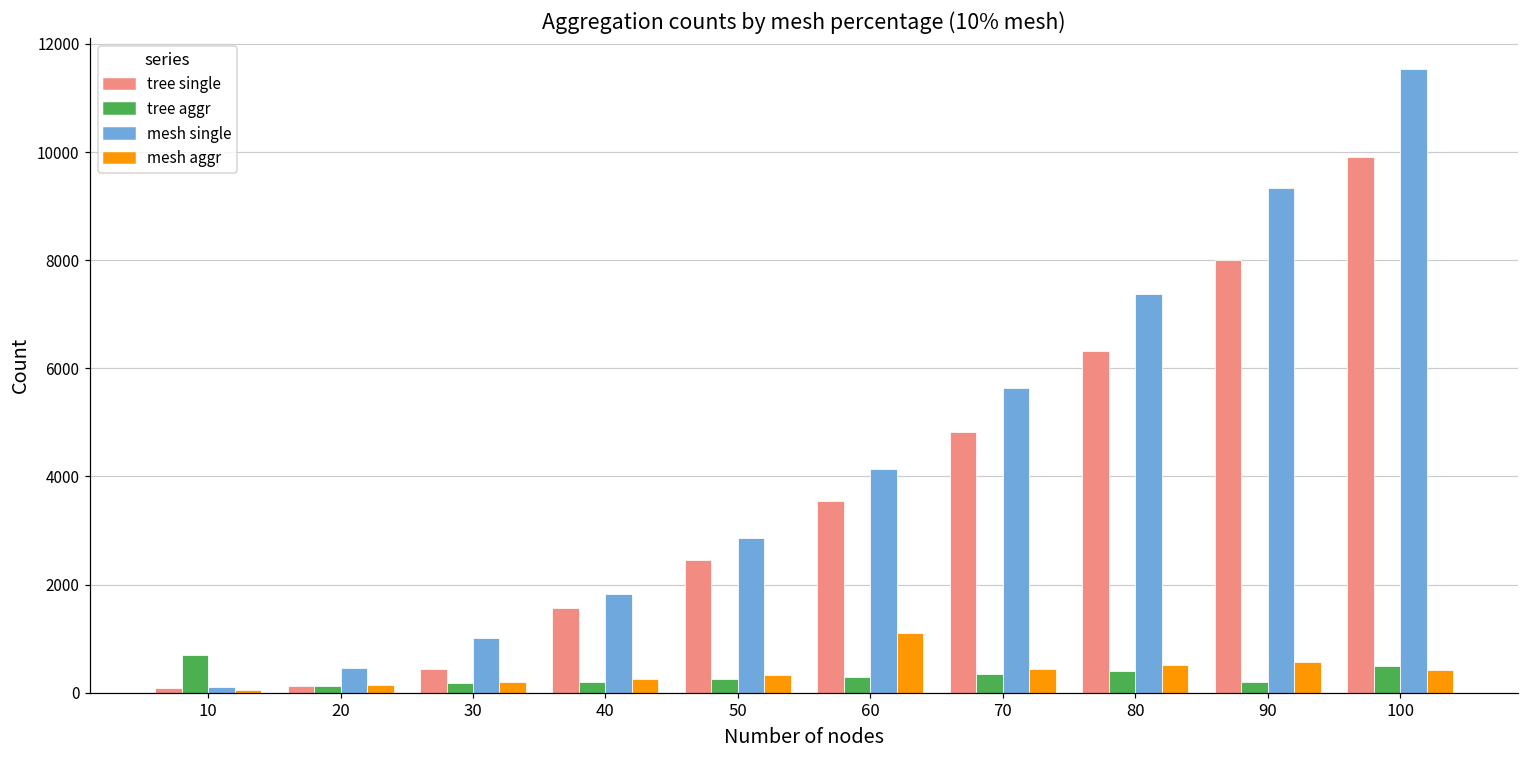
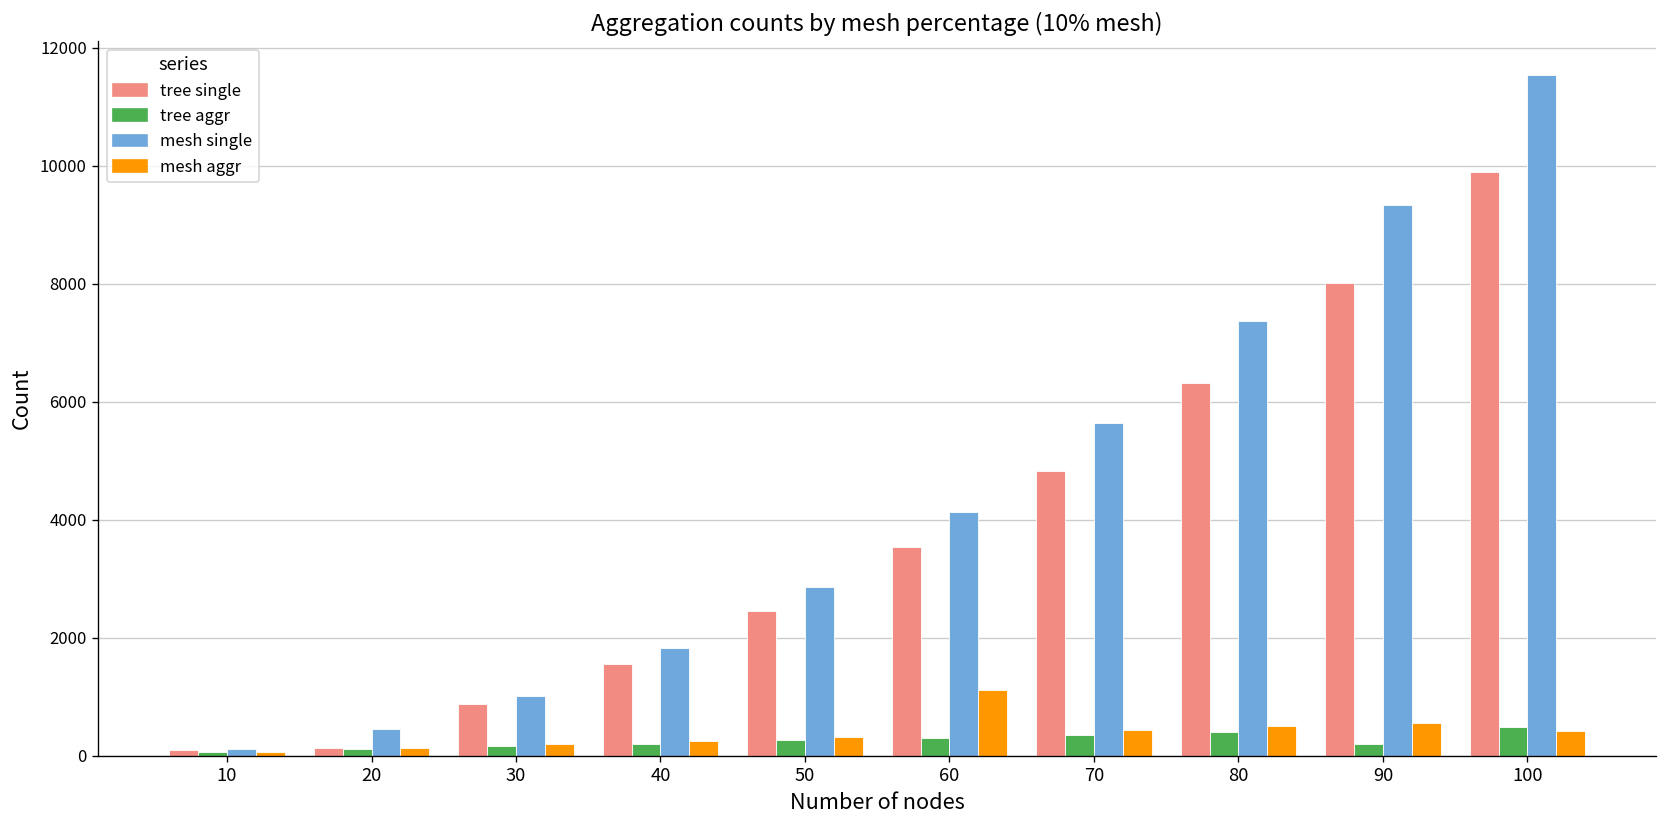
tree aggr, 10: 700 -> 100
tree single, 30: 400 -> 900
